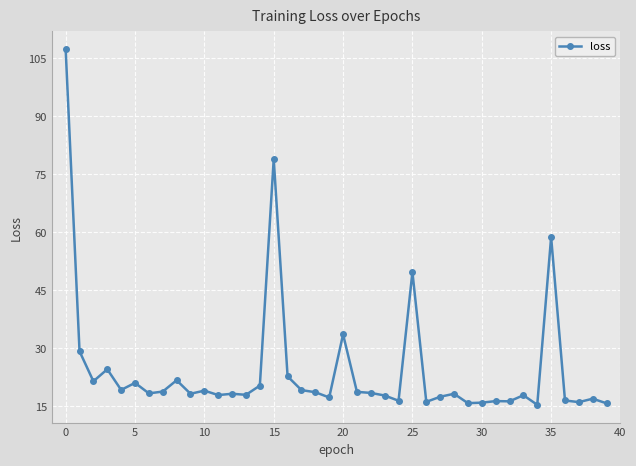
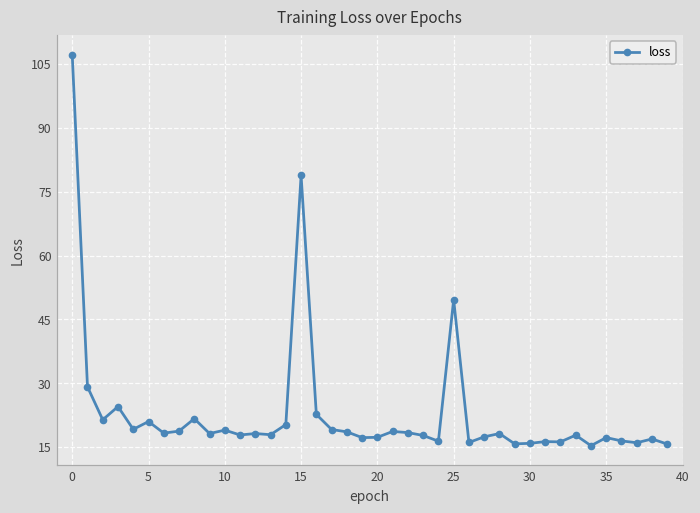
20: 34 -> 17
35: 59 -> 17
